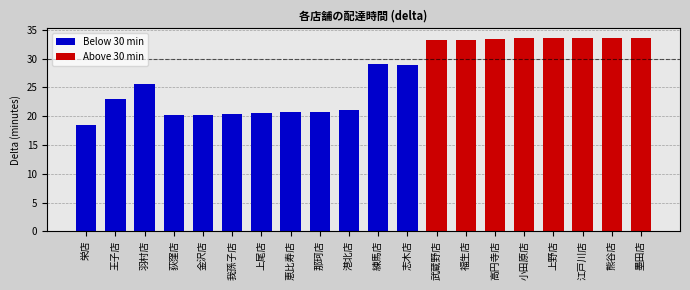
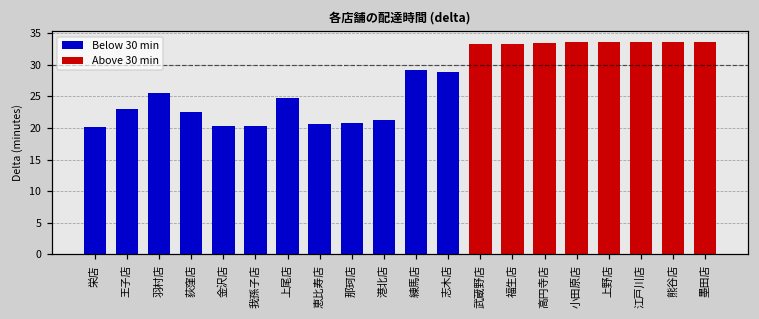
Below 30 min, 栄店: 18 -> 20
Below 30 min, 荻窪店: 20 -> 22
Below 30 min, 上尾店: 21 -> 25
